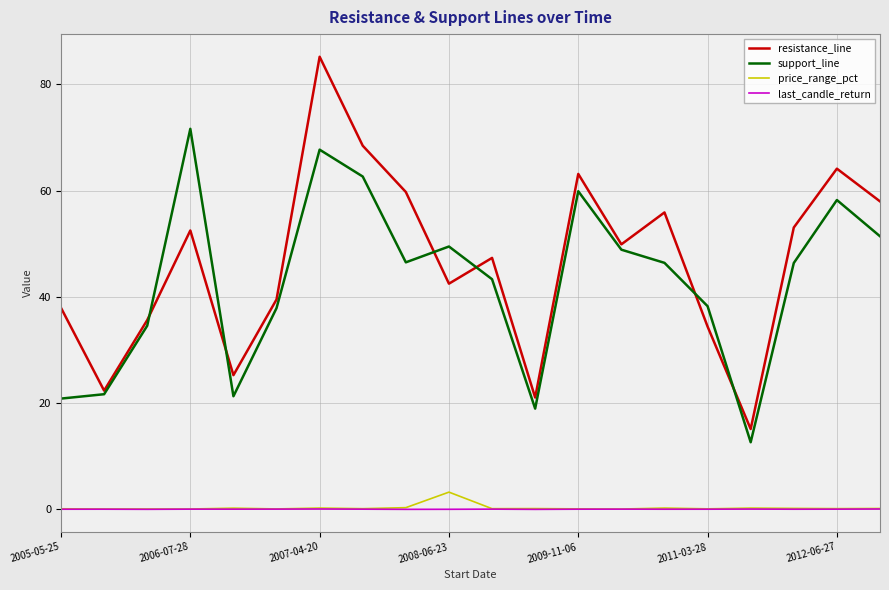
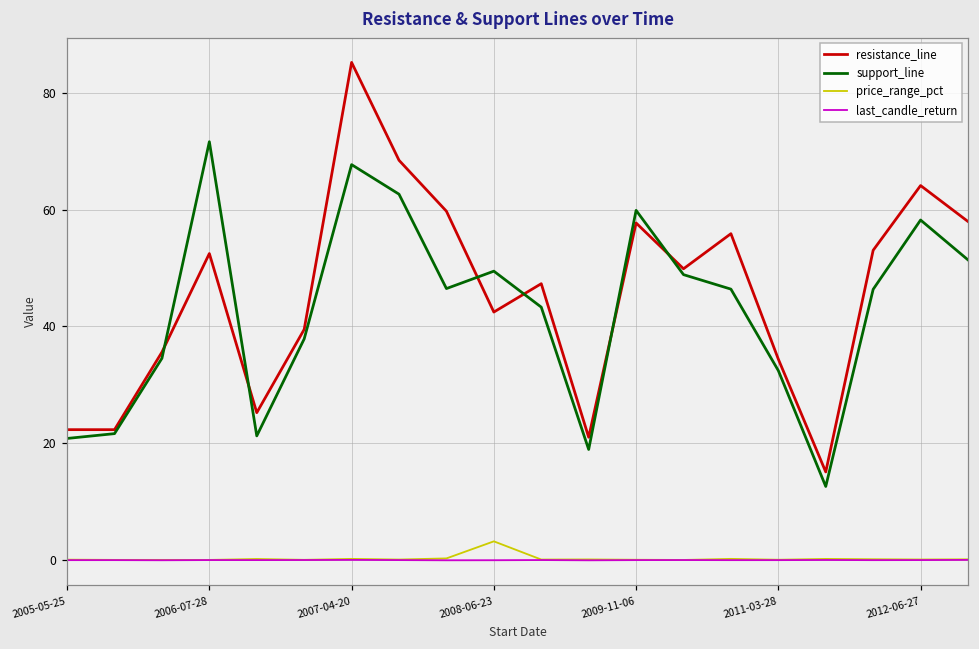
resistance_line, 2005-05-25: 38 -> 22
resistance_line, 2009-11-06: 63 -> 58
support_line, 2011-03-28: 38 -> 32
